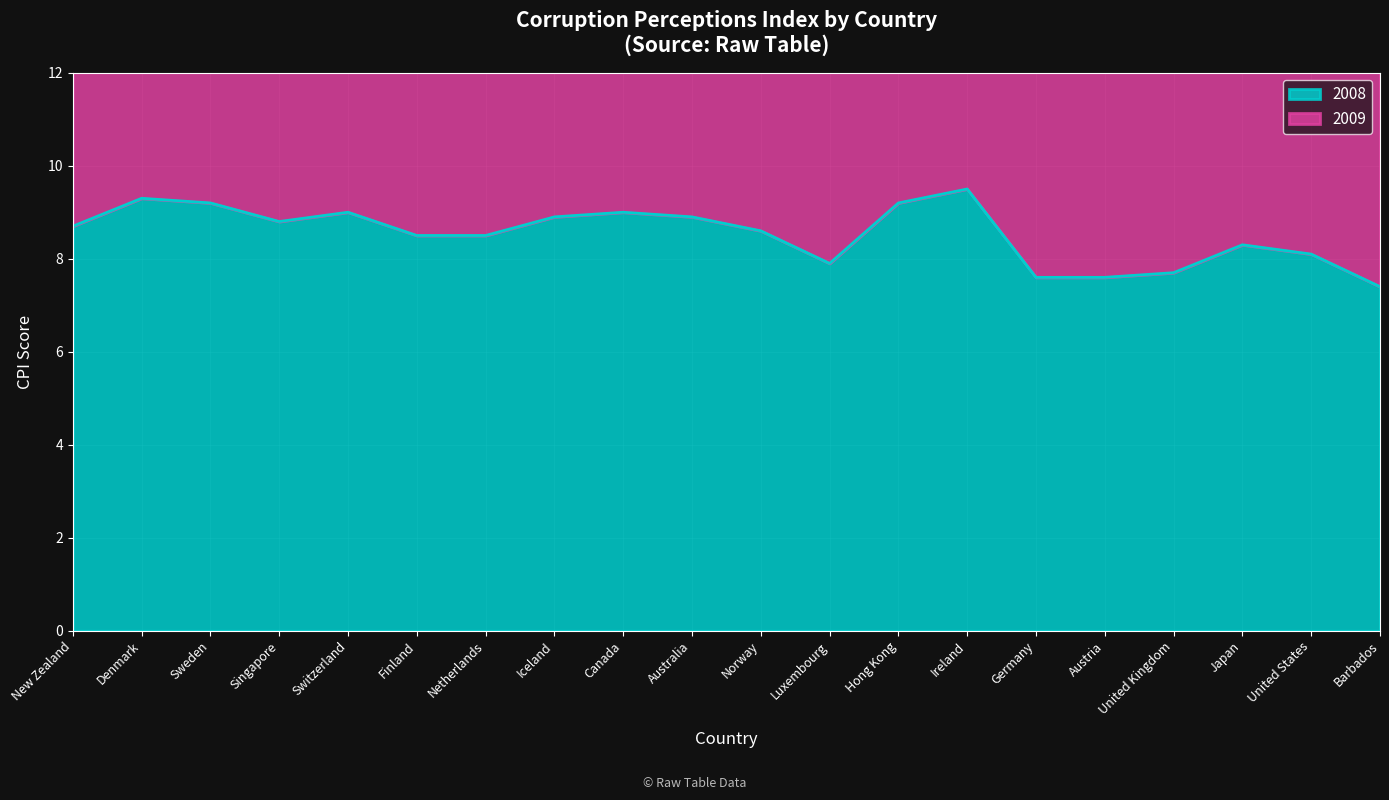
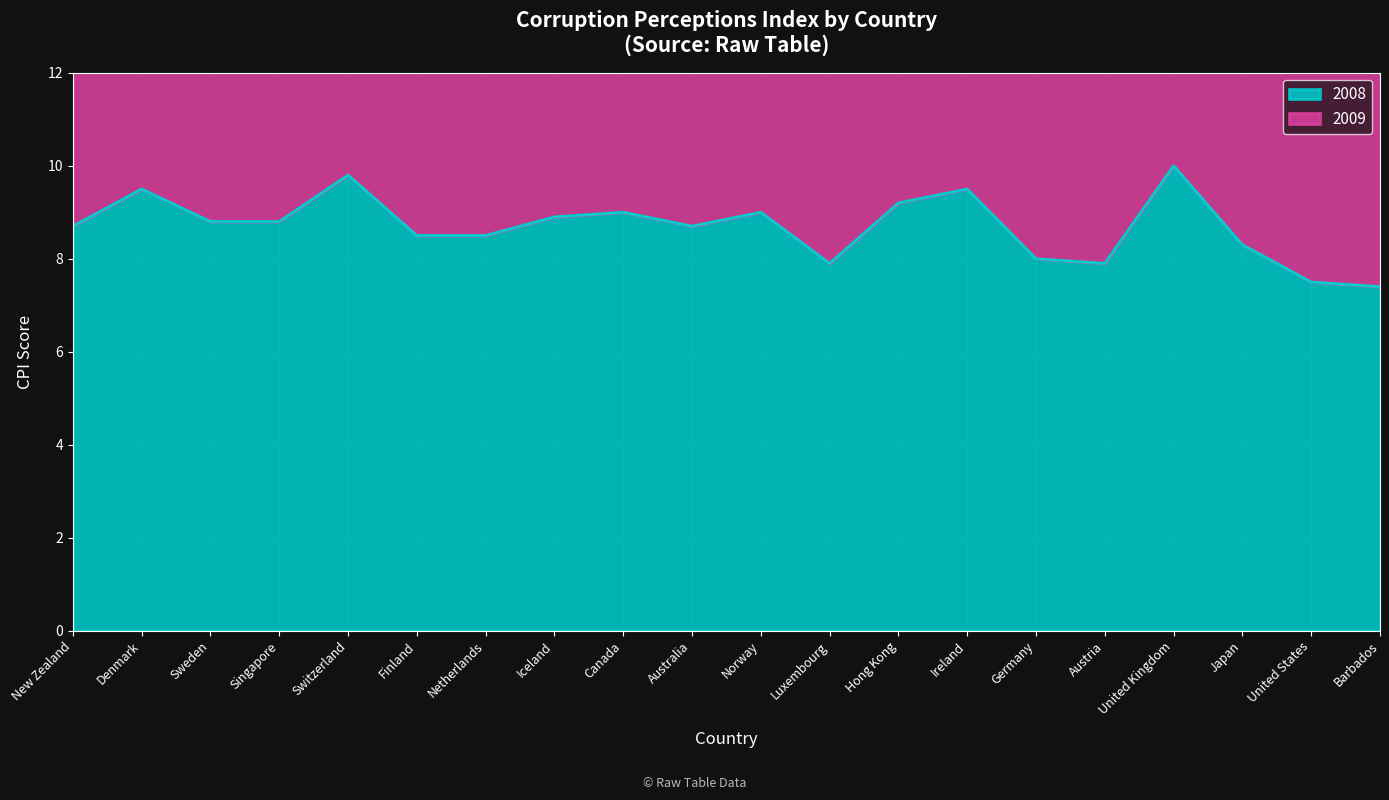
2008, Denmark: 9.3 -> 9.5
2008, Sweden: 9.2 -> 8.8
2008, Switzerland: 9.0 -> 9.8
2008, Australia: 8.9 -> 8.7
2008, Norway: 8.6 -> 9.0
2008, Germany: 7.6 -> 8.0
2008, Austria: 7.6 -> 7.9
2008, United Kingdom: 7.7 -> 10.0
2008, United States: 8.1 -> 7.5
